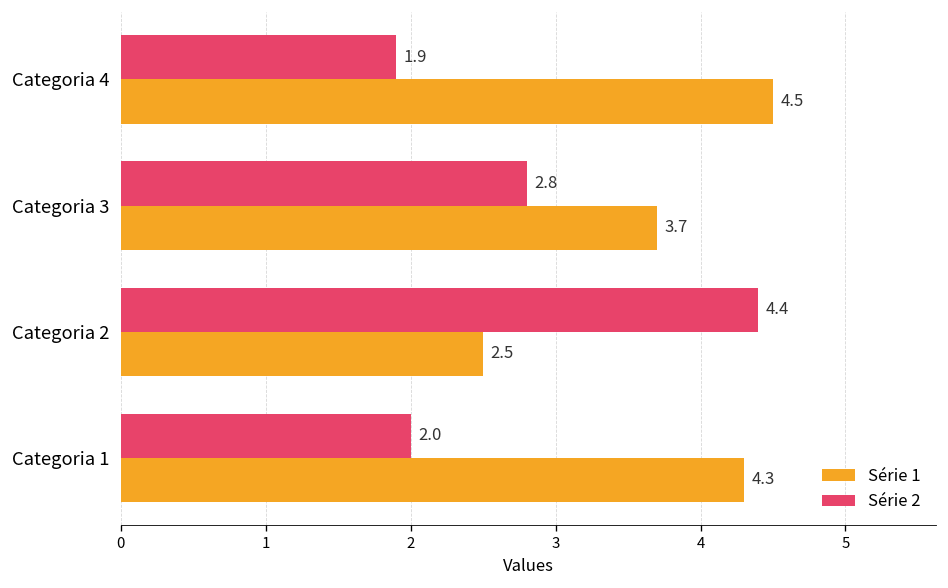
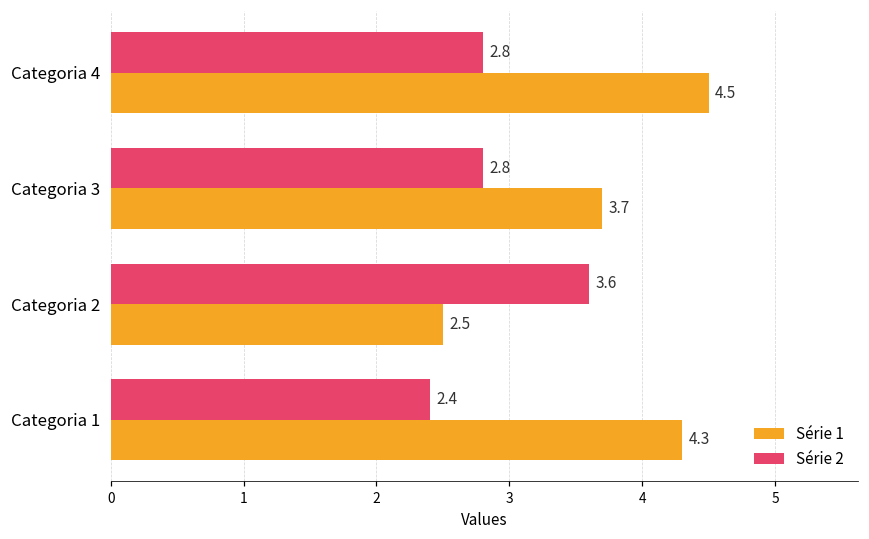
Série 2, Categoria 4: 1.9 -> 2.8
Série 2, Categoria 2: 4.4 -> 3.6
Série 2, Categoria 1: 2.0 -> 2.4
